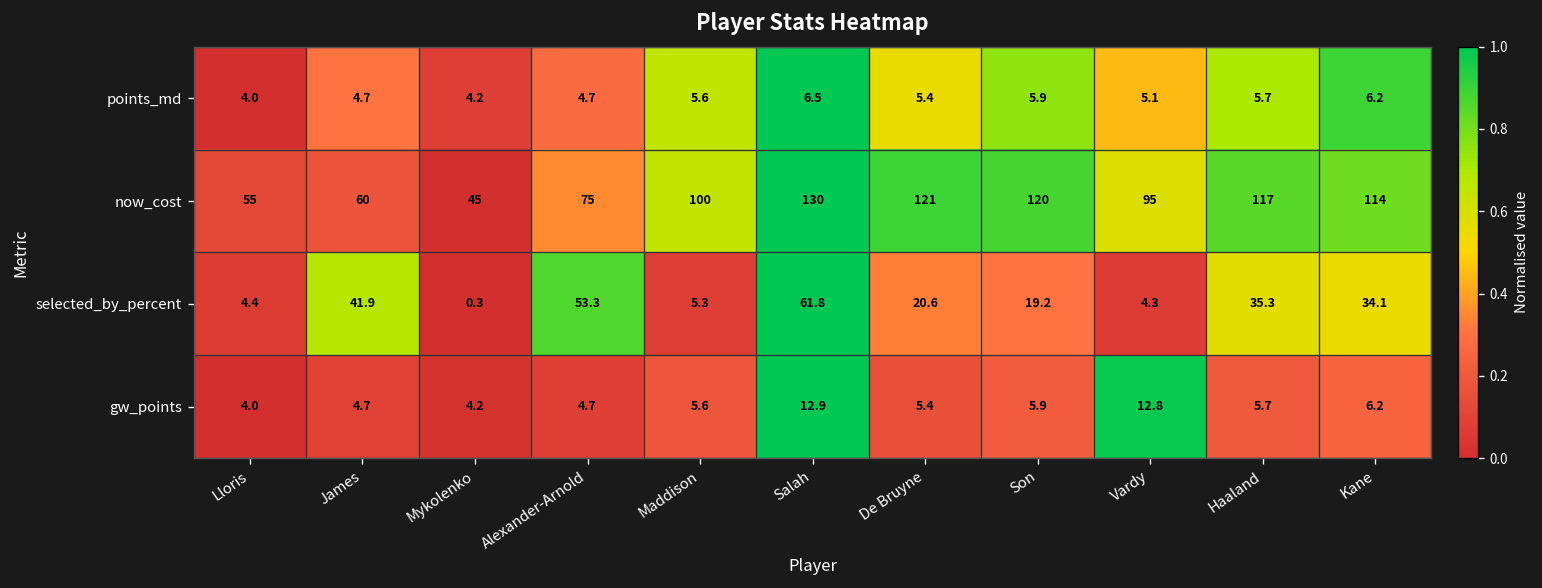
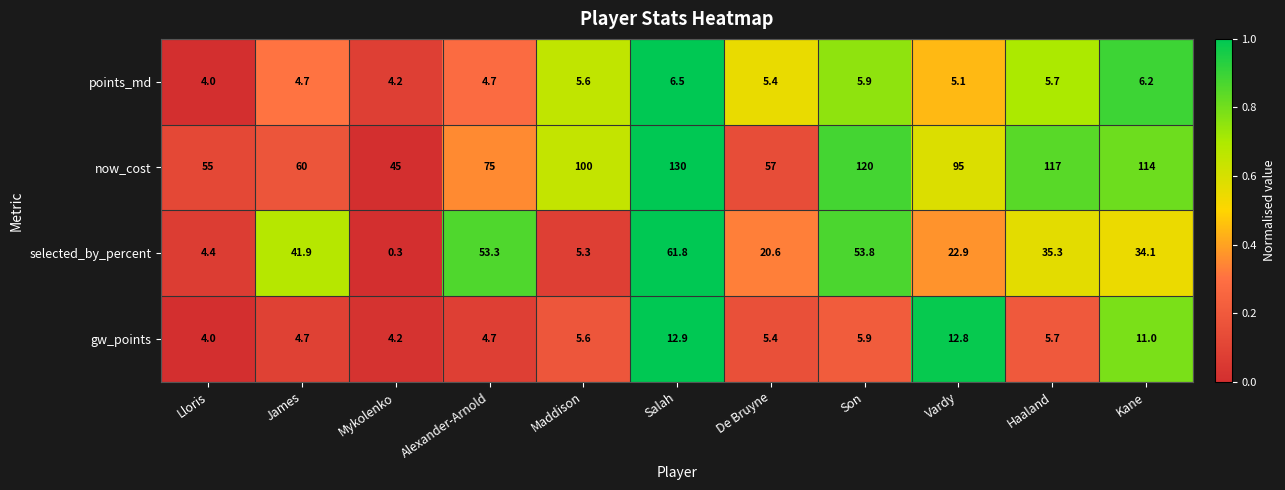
now_cost, De Bruyne: 121 -> 57
selected_by_percent, Son: 19.2 -> 53.8
selected_by_percent, Vardy: 4.3 -> 22.9
gw_points, Kane: 6.2 -> 11.0
